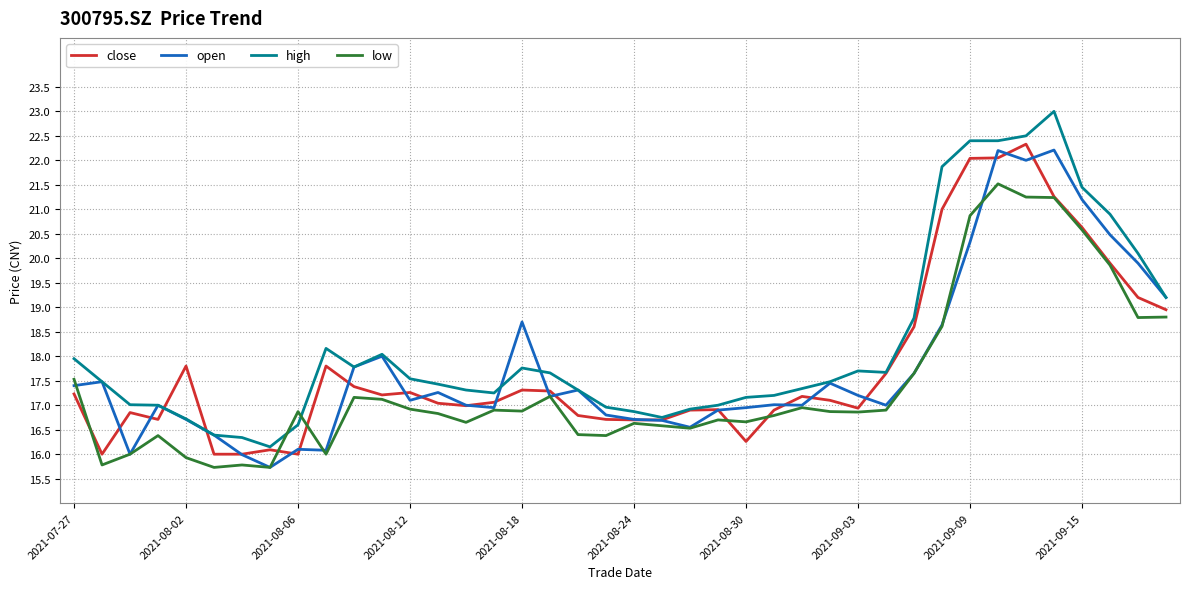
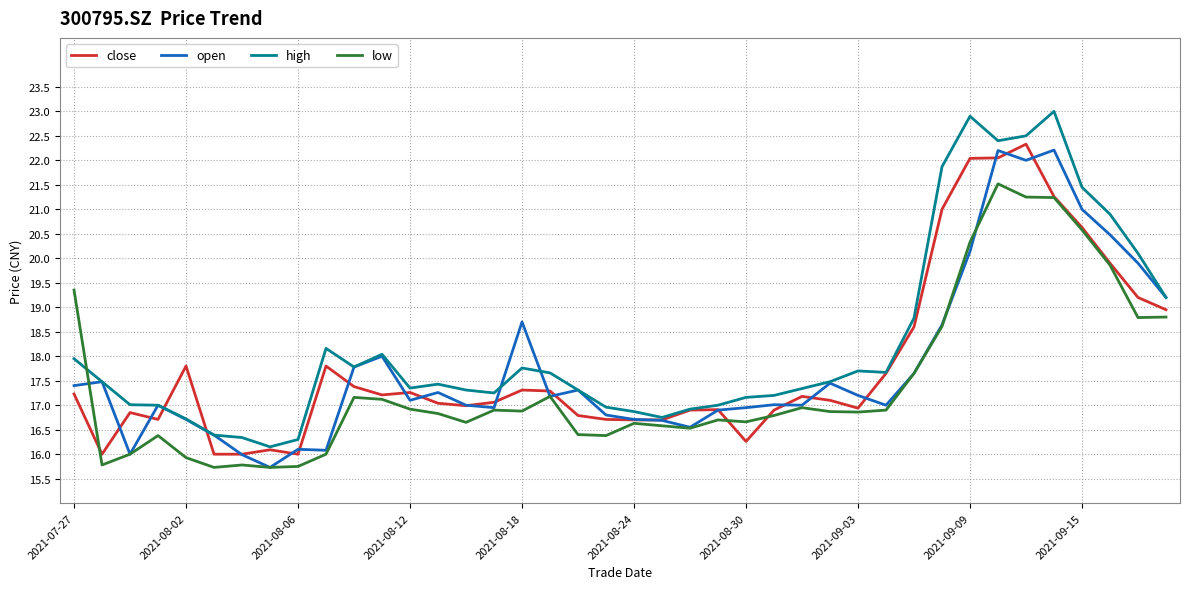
low, 2021-07-27: 17.5 -> 19.4
high, 2021-08-06: 16.6 -> 16.3
low, 2021-08-06: 16.9 -> 15.8
high, 2021-08-12: 17.5 -> 17.4
open, 2021-09-09: 20.3 -> 20.1
high, 2021-09-09: 22.4 -> 22.9
low, 2021-09-09: 20.9 -> 20.3
open, 2021-09-15: 21.2 -> 21.0
